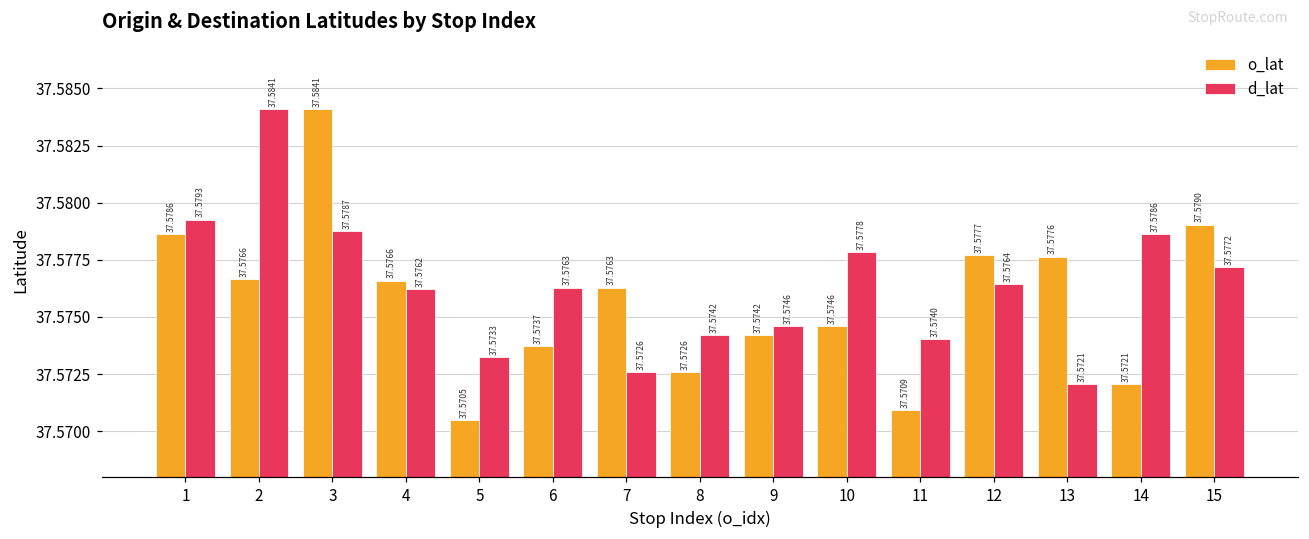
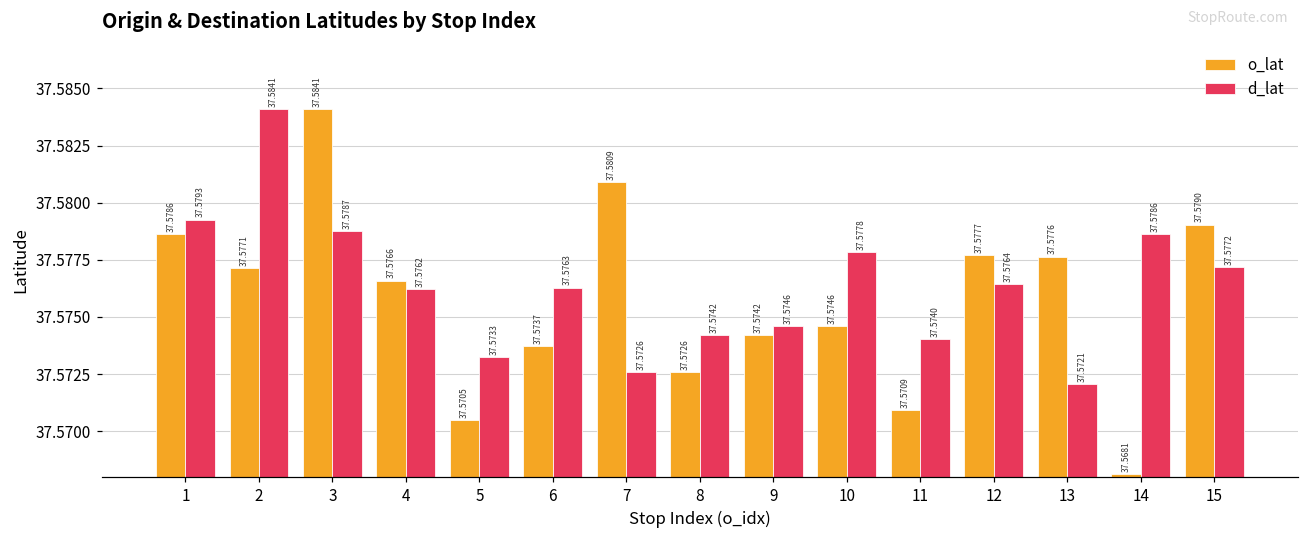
o_lat, 2: 37.5766 -> 37.5771
o_lat, 7: 37.5763 -> 37.5809
o_lat, 14: 37.5721 -> 37.5681
